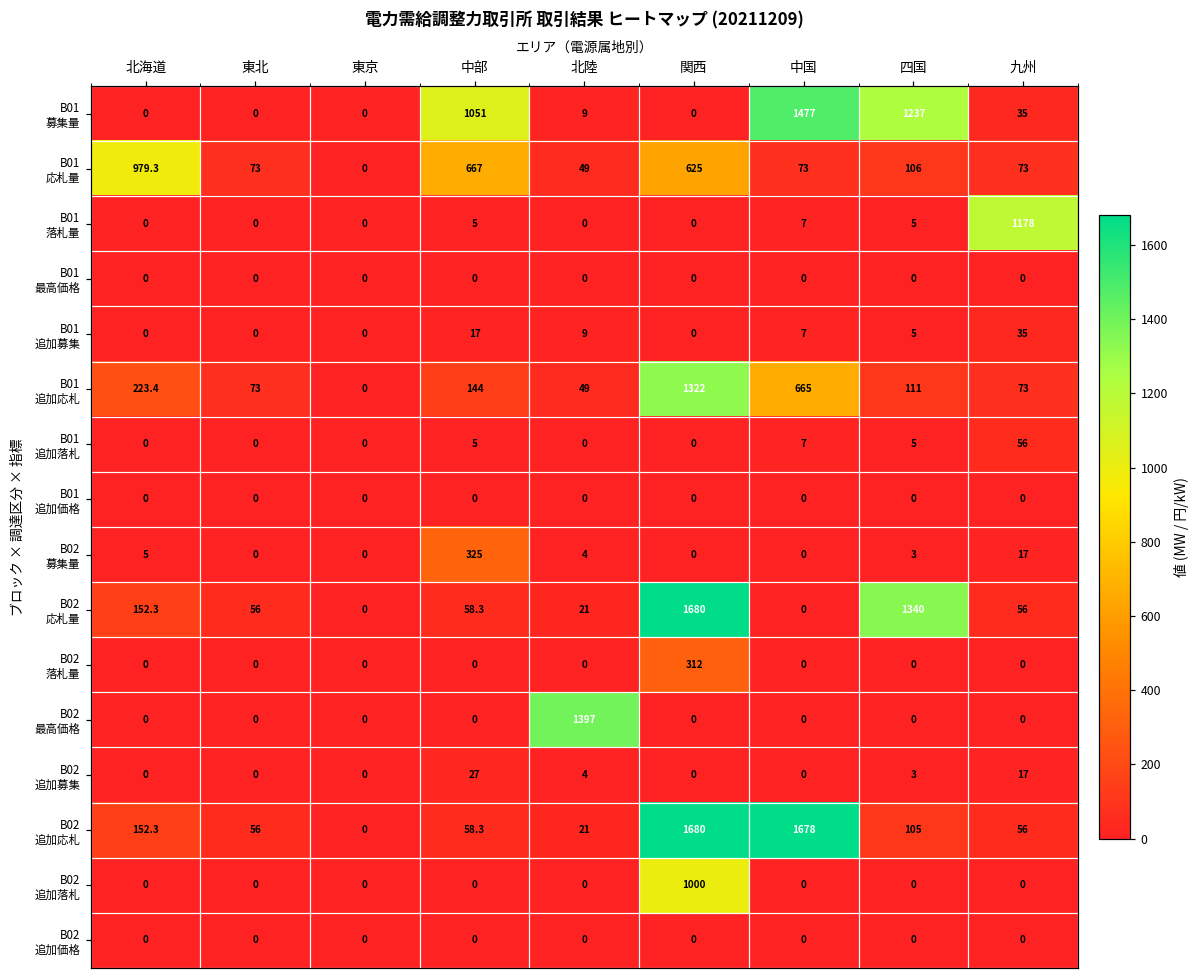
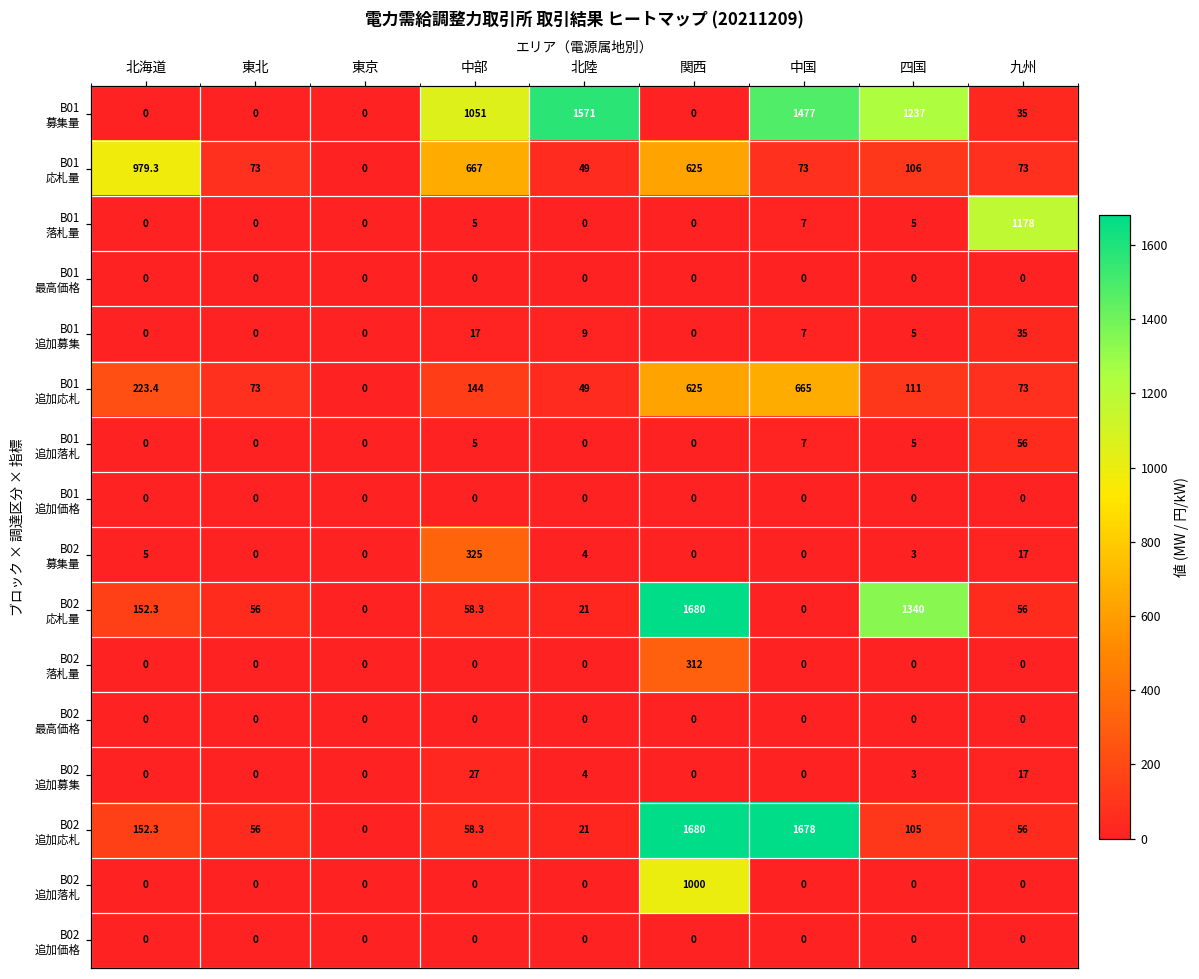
B01 募集量, 北陸: 9 -> 1571
B01 追加応札, 関西: 1322 -> 625
B02 最高価格, 北陸: 1397 -> 0
